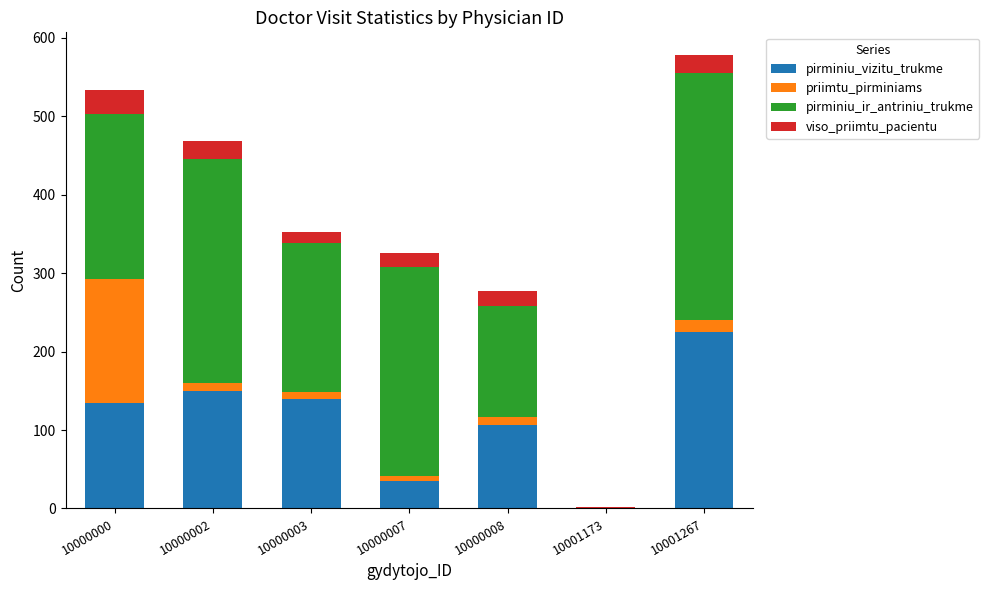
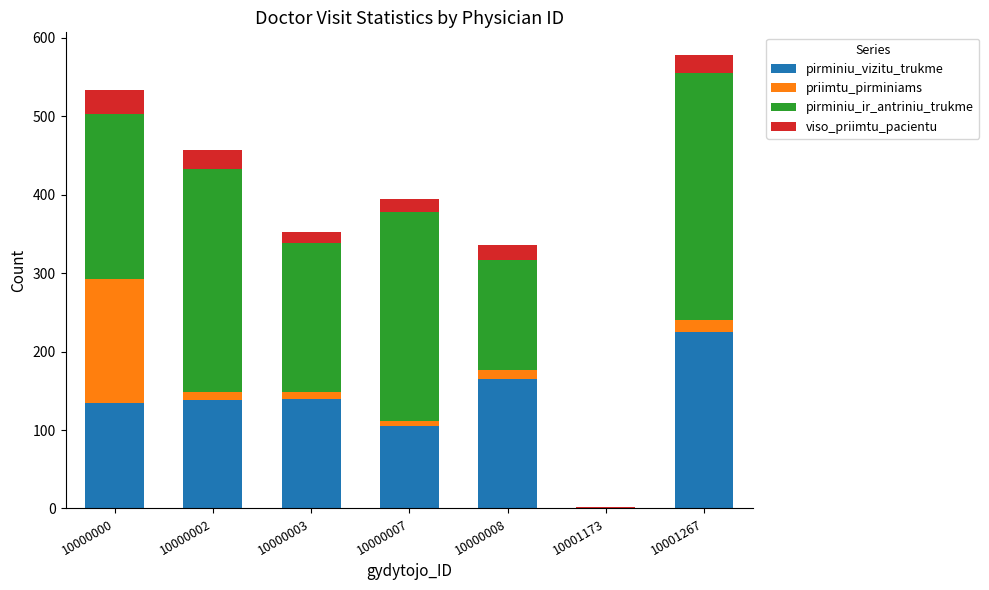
pirminiu_vizitu_trukme, 10000002: 150 -> 140
pirminiu_vizitu_trukme, 10000007: 40 -> 110
pirminiu_vizitu_trukme, 10000008: 110 -> 170
